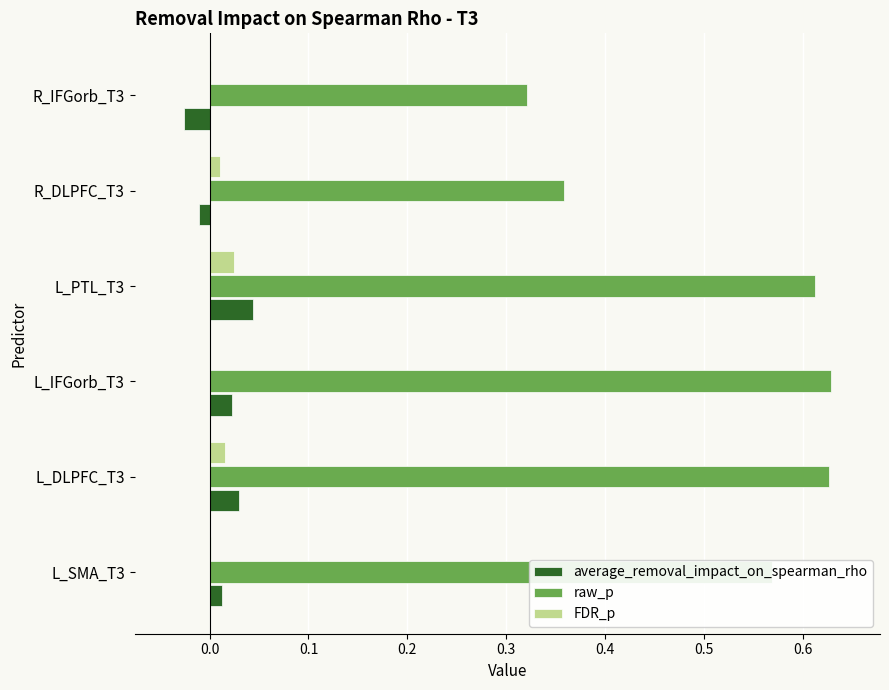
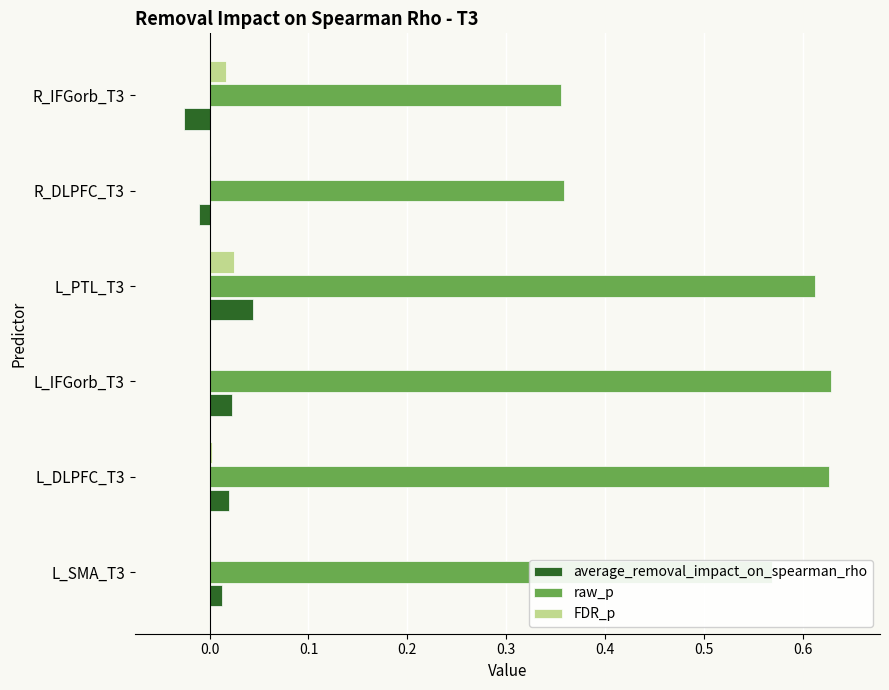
FDR_p, R_IFGorb_T3: 0.00 -> 0.02
raw_p, R_IFGorb_T3: 0.32 -> 0.36
FDR_p, R_DLPFC_T3: 0.01 -> 0.00
FDR_p, L_DLPFC_T3: 0.02 -> 0.00
average_removal_impact_on_spearman_rho, L_DLPFC_T3: 0.03 -> 0.02
